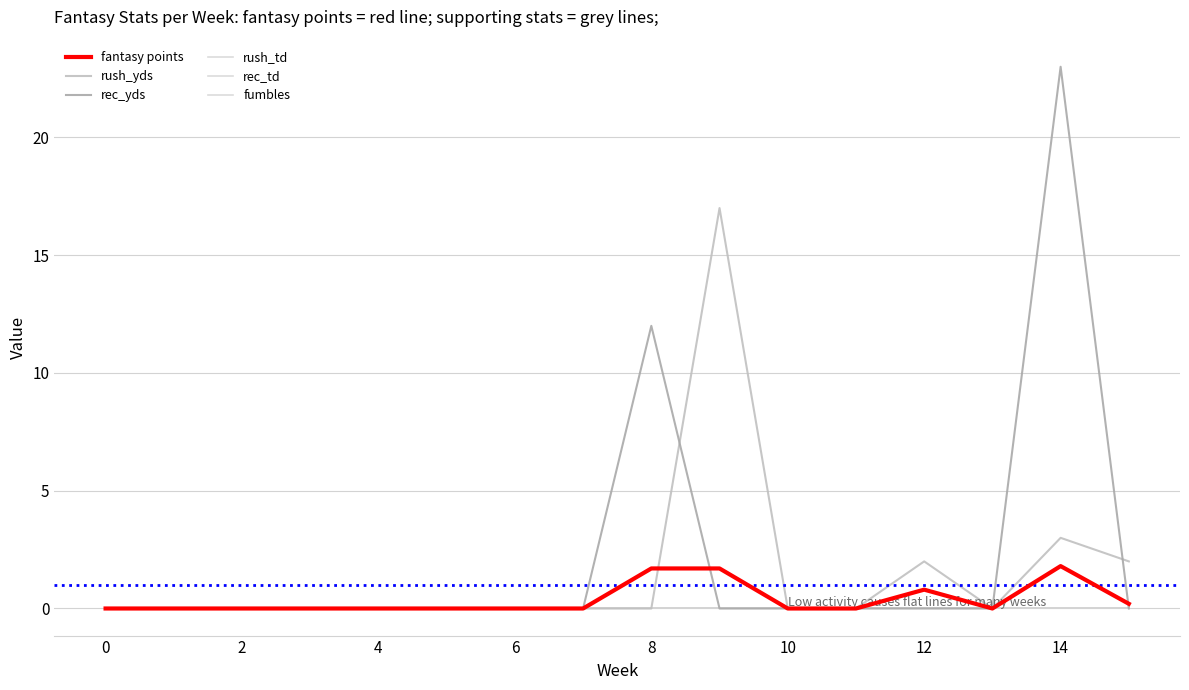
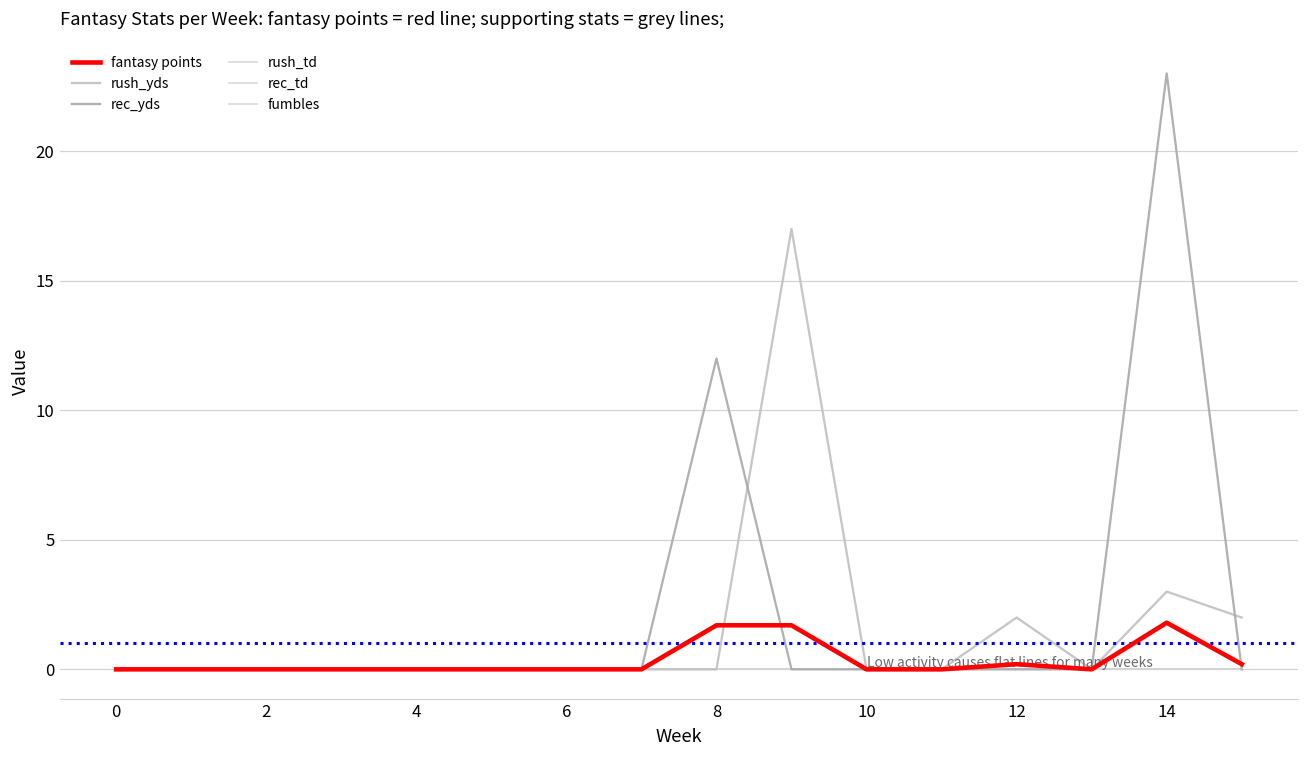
fantasy points, 12: 0.8 -> 0.2
